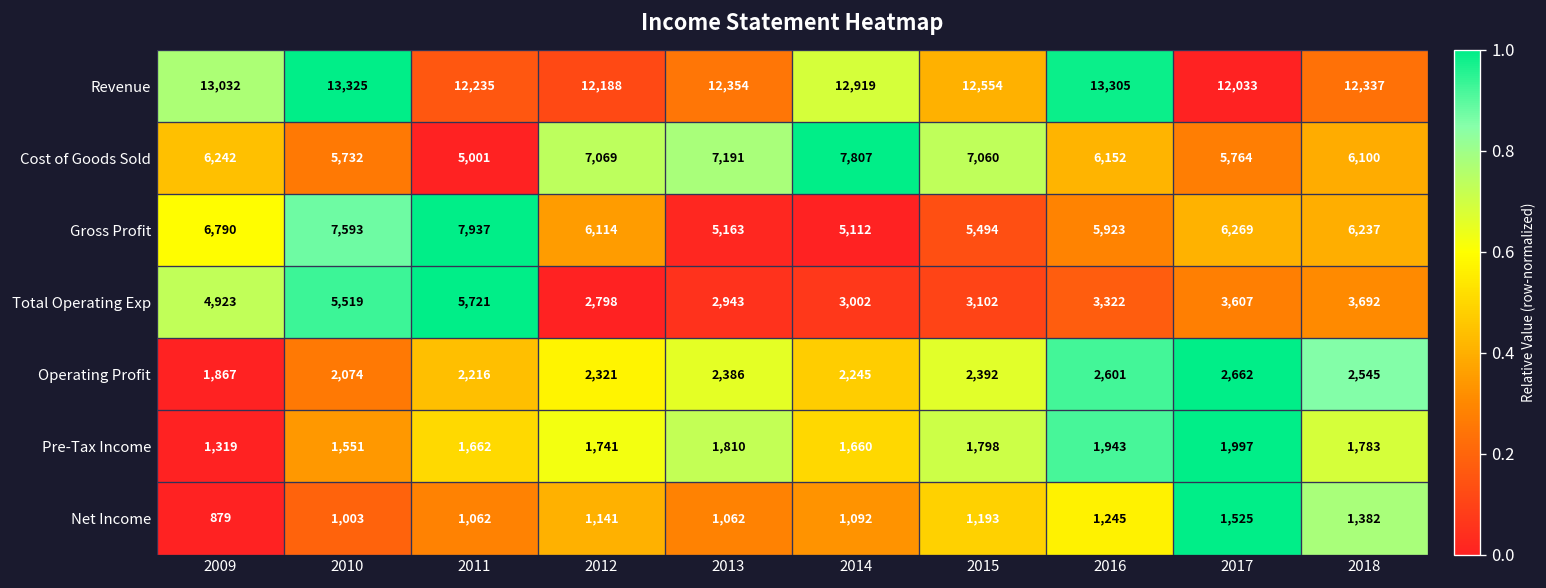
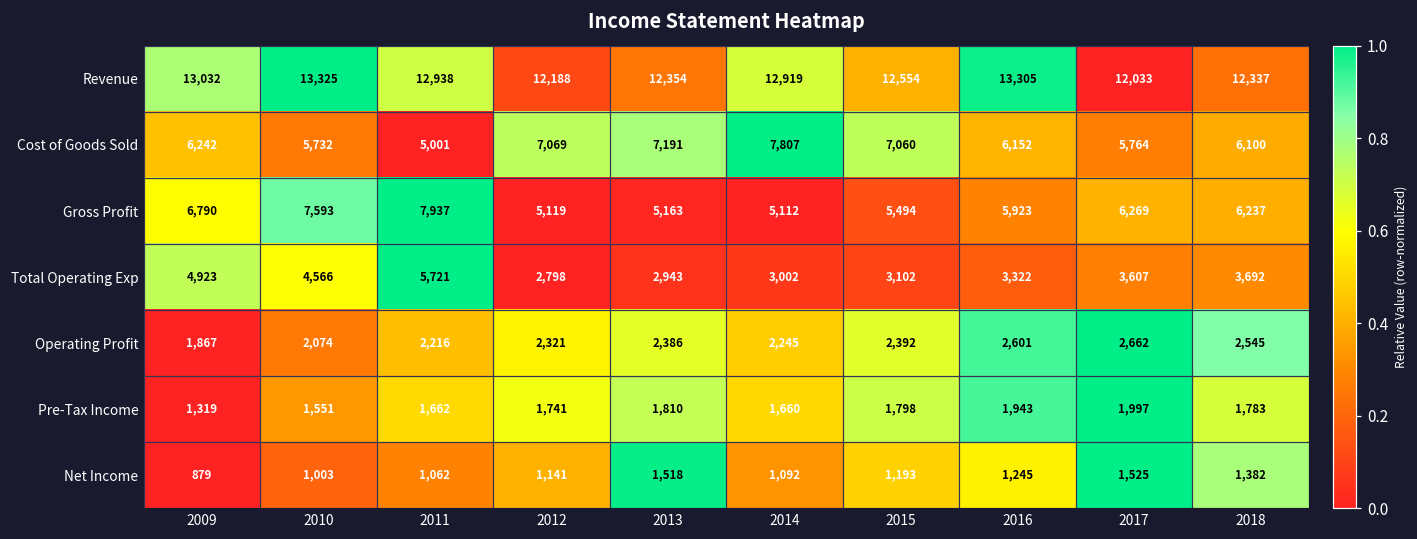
Revenue, 2011: 12,235 -> 12,938
Gross Profit, 2012: 6,114 -> 5,119
Total Operating Exp, 2010: 5,519 -> 4,566
Net Income, 2013: 1,062 -> 1,518
